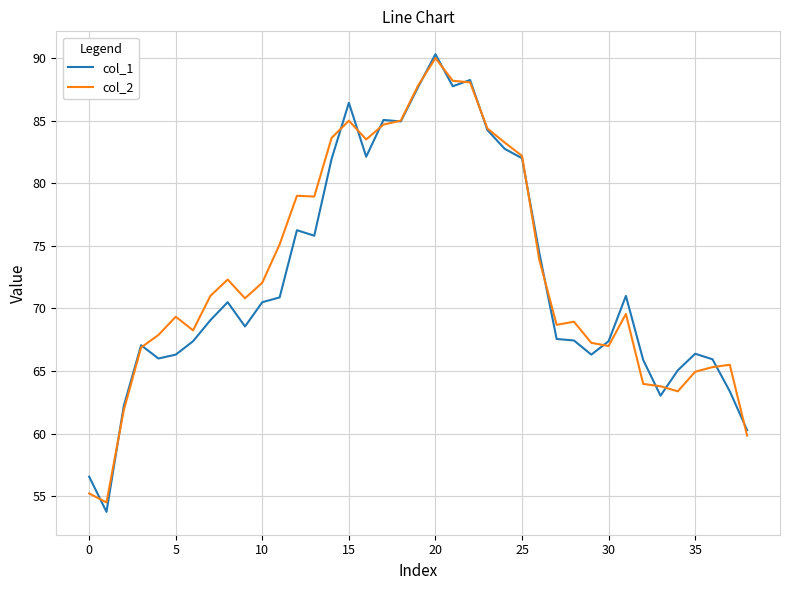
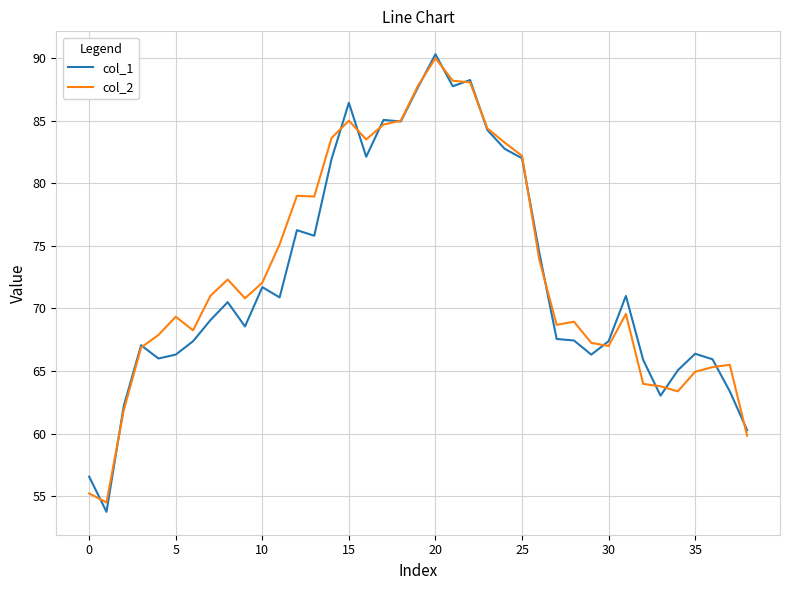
col_1, 10: 70.5 -> 71.7
